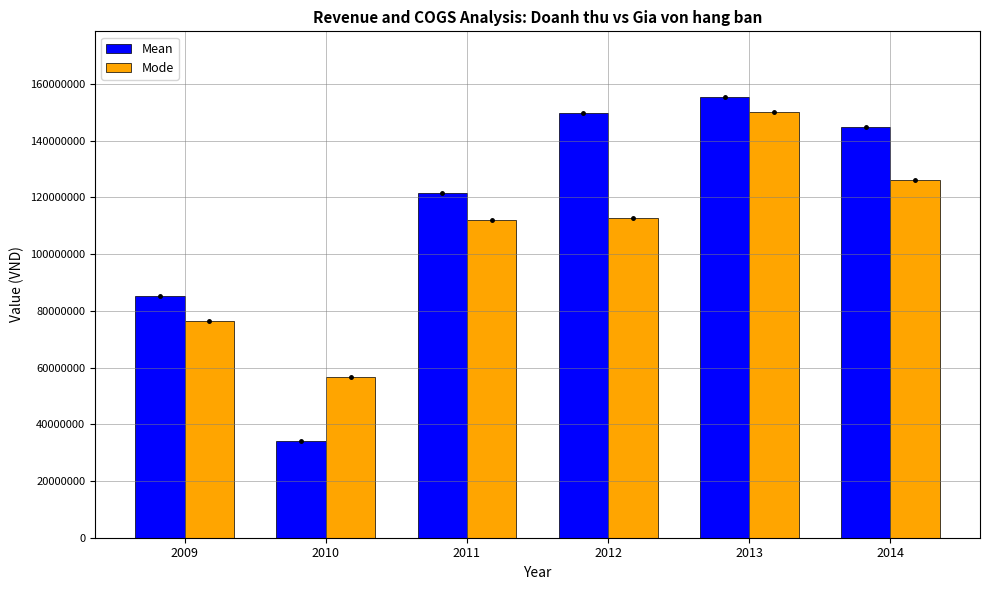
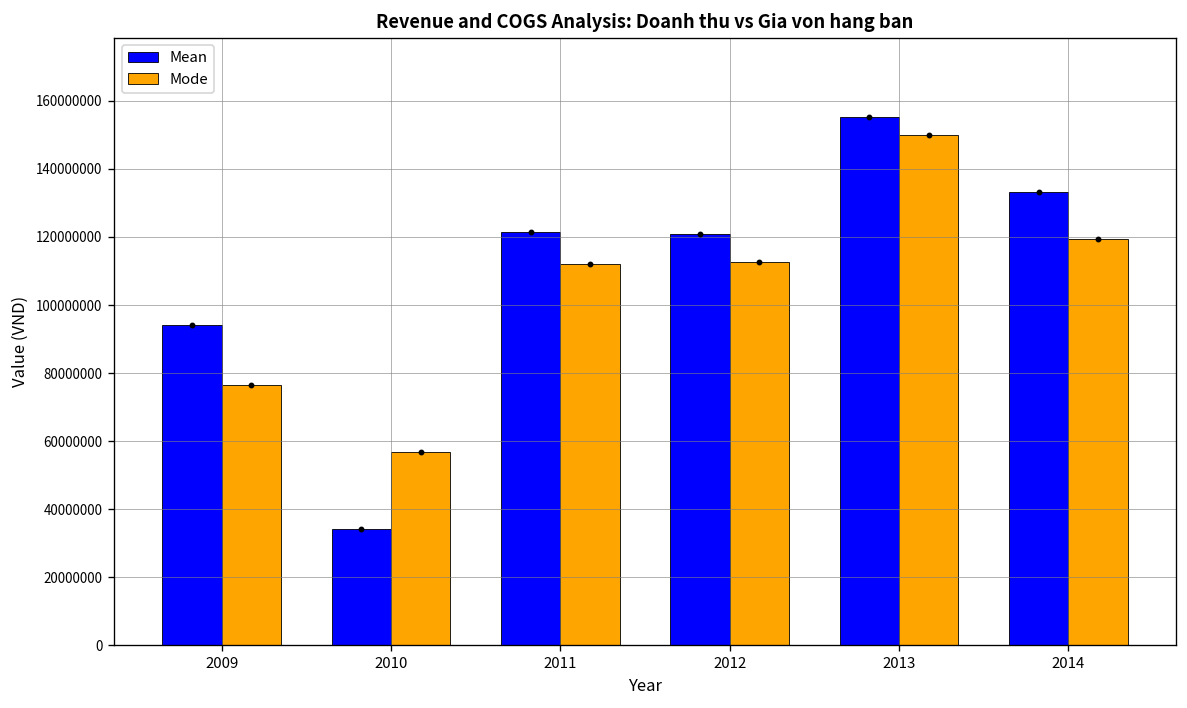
Mean, 2009: 85000000 -> 94000000
Mean, 2012: 150000000 -> 121000000
Mean, 2014: 145000000 -> 133000000
Mode, 2014: 126000000 -> 119000000
